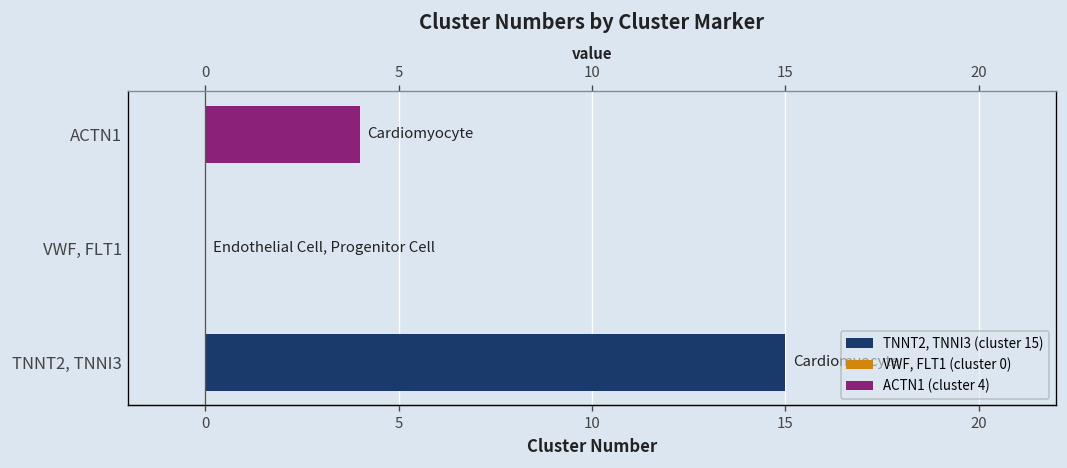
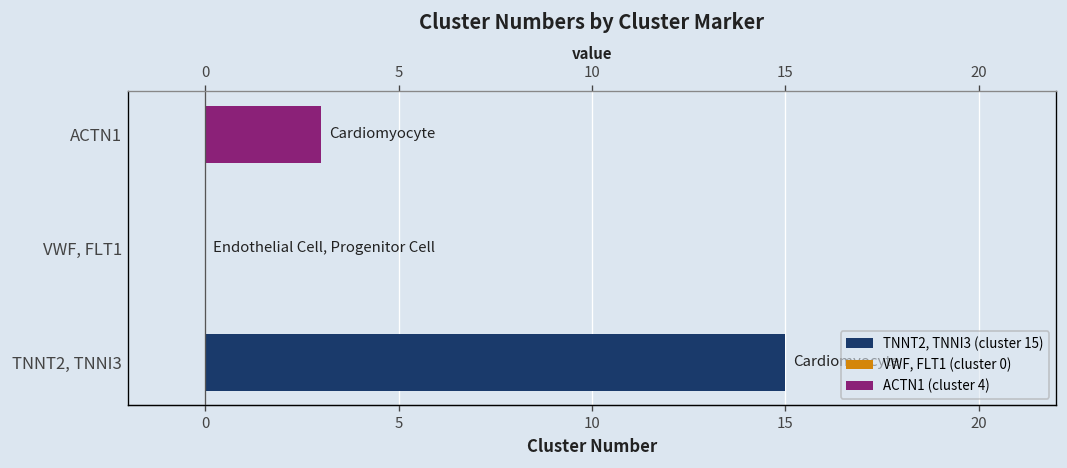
ACTN1: 4 -> 3
